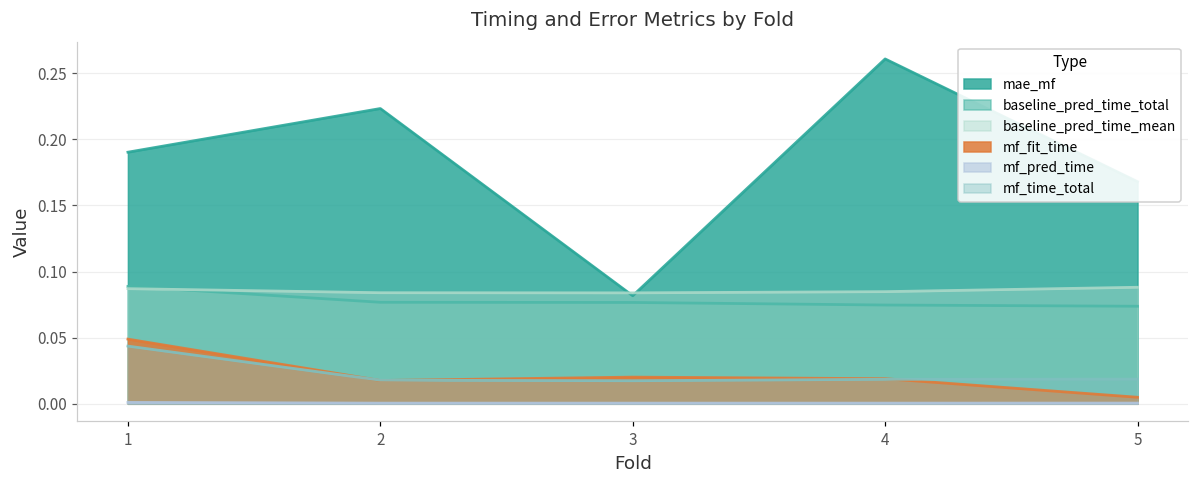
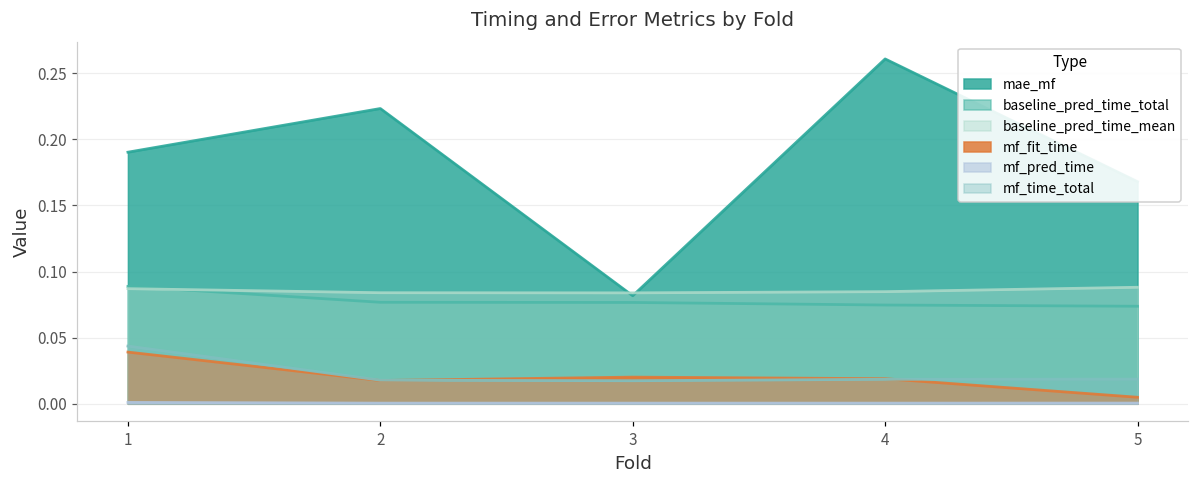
mf_fit_time, 1: 0.049 -> 0.039
